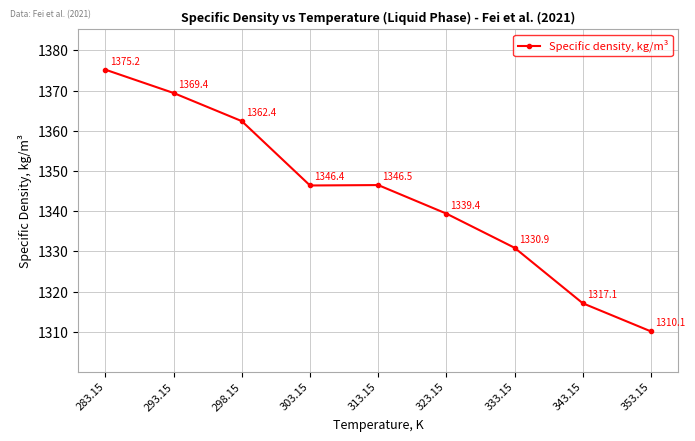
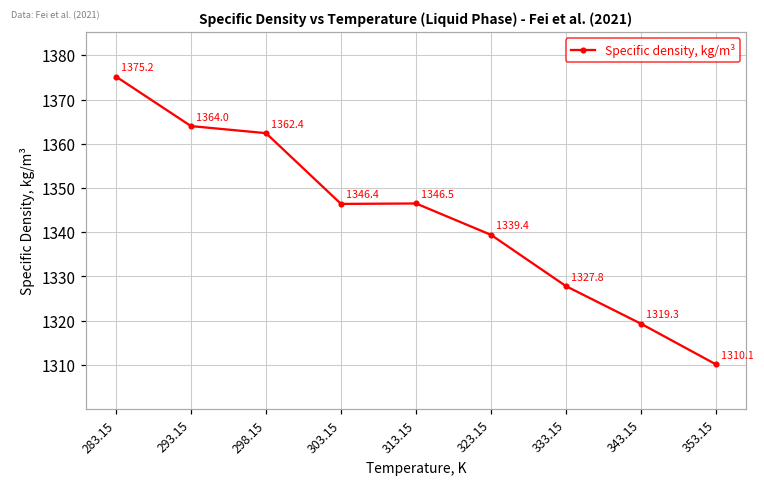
293.15: 1369.4 -> 1364.0
333.15: 1330.9 -> 1327.8
343.15: 1317.1 -> 1319.3
